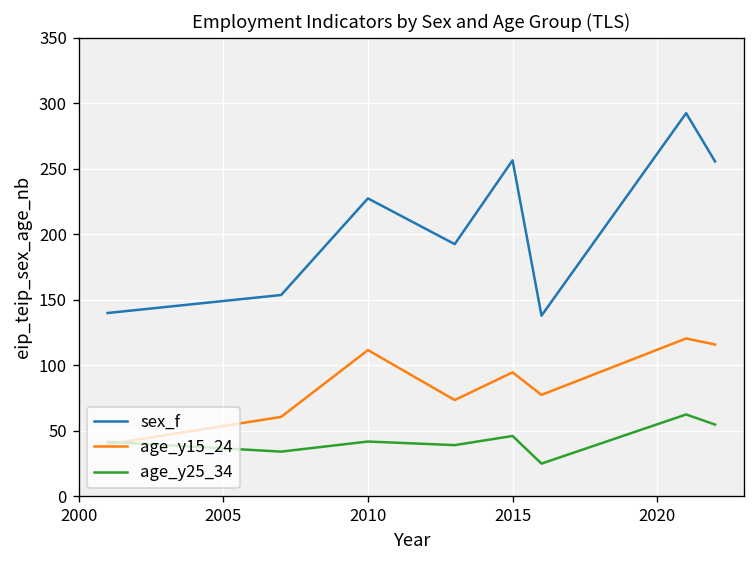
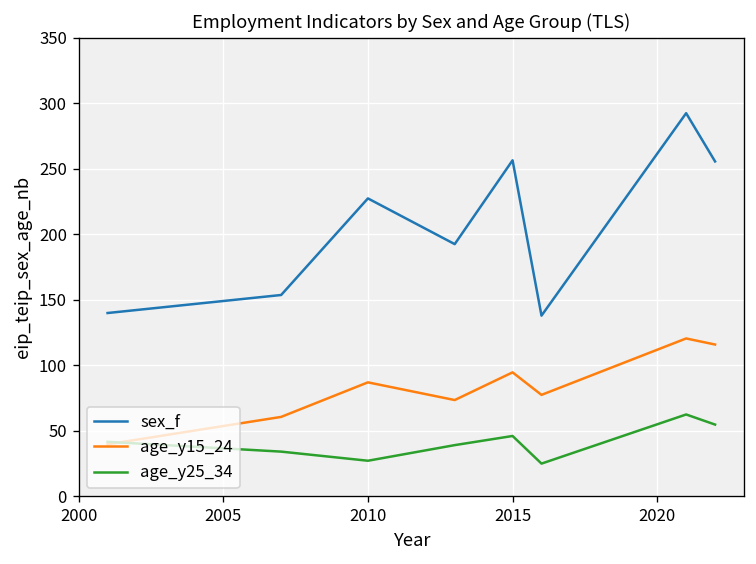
age_y15_24, 2010: 112 -> 87
age_y25_34, 2010: 42 -> 27
